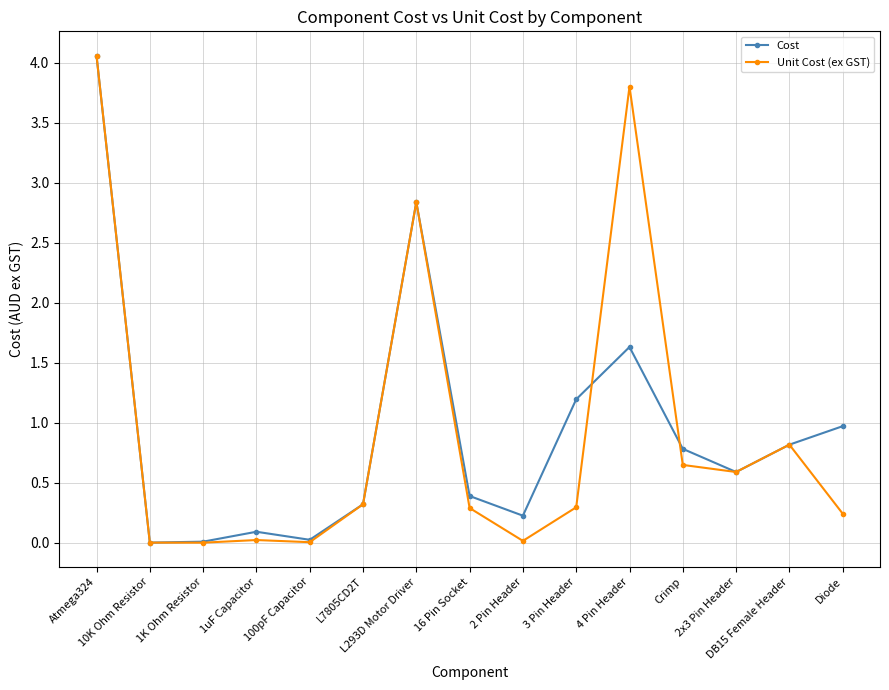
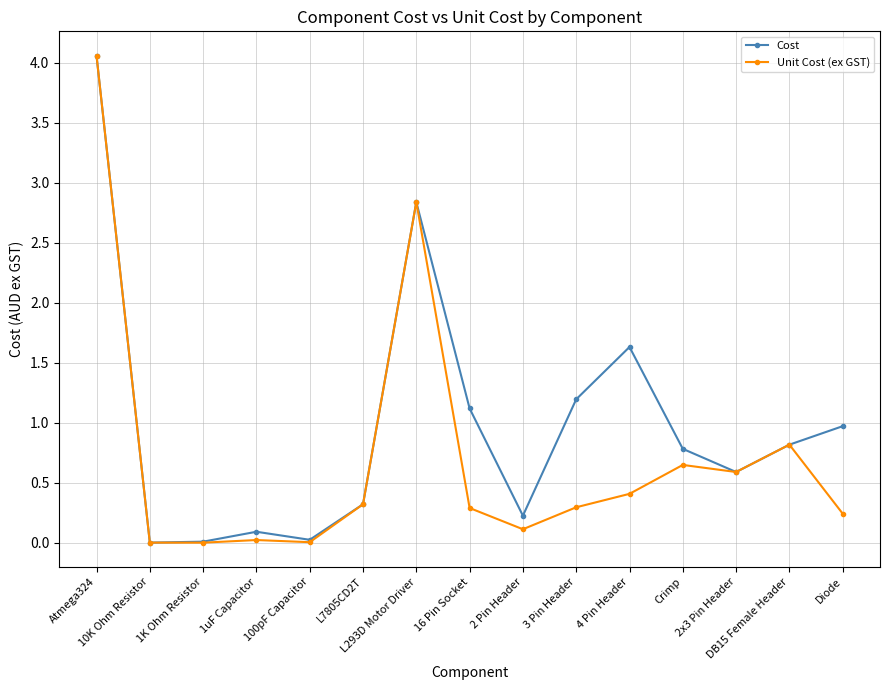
Cost, 16 Pin Socket: 0.39 -> 1.12
Unit Cost (ex GST), 2 Pin Header: 0.02 -> 0.11
Unit Cost (ex GST), 4 Pin Header: 3.80 -> 0.41
